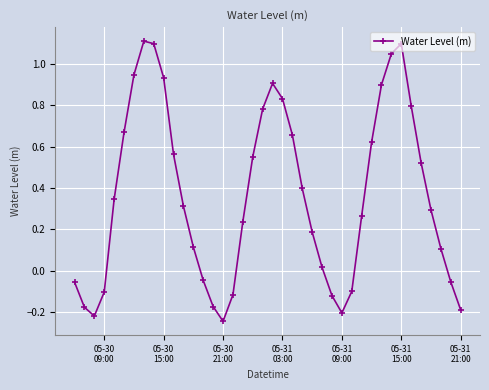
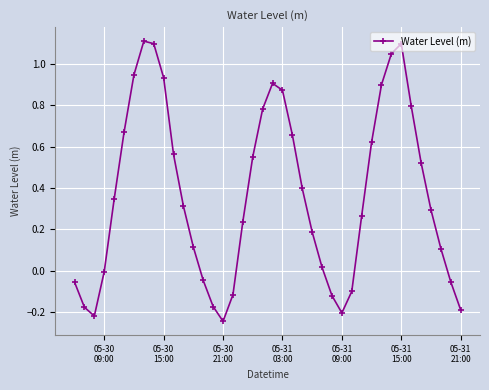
05-30 09:00: -0.10 -> 0.00
05-31 03:00: 0.83 -> 0.87
